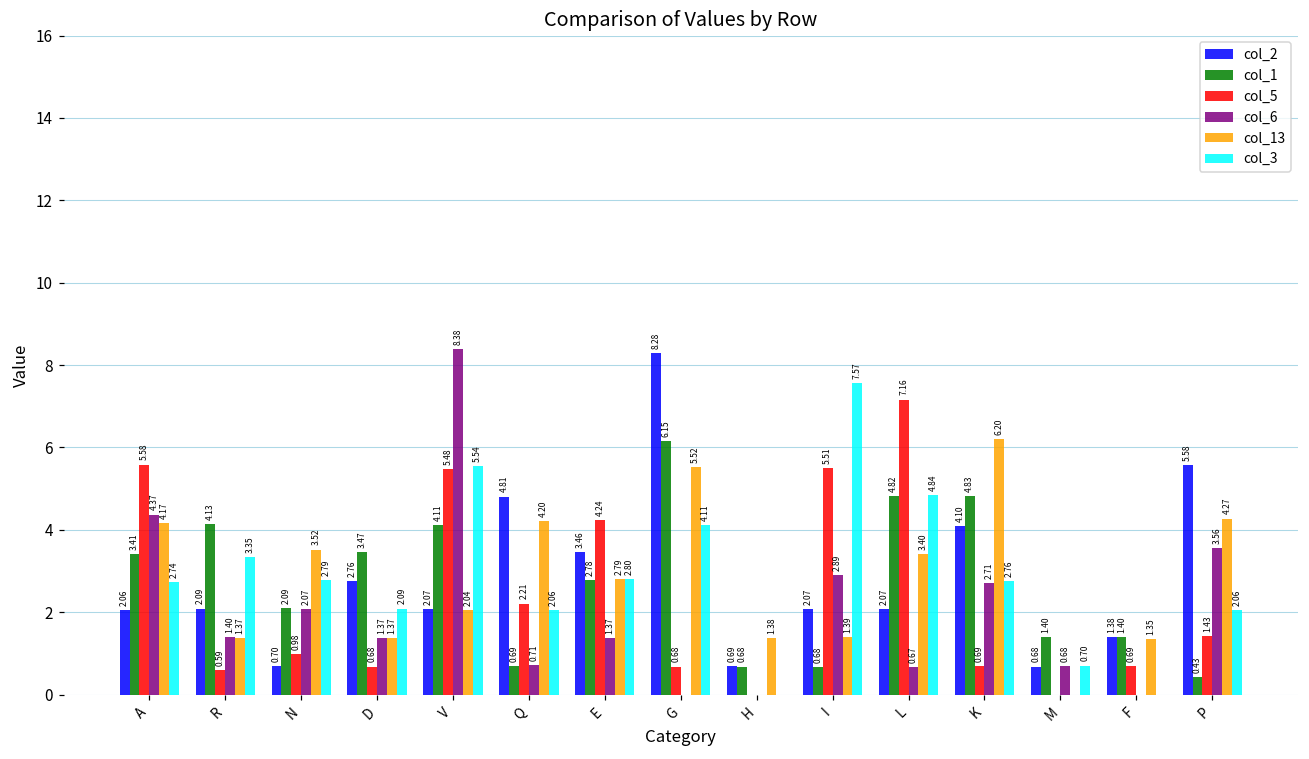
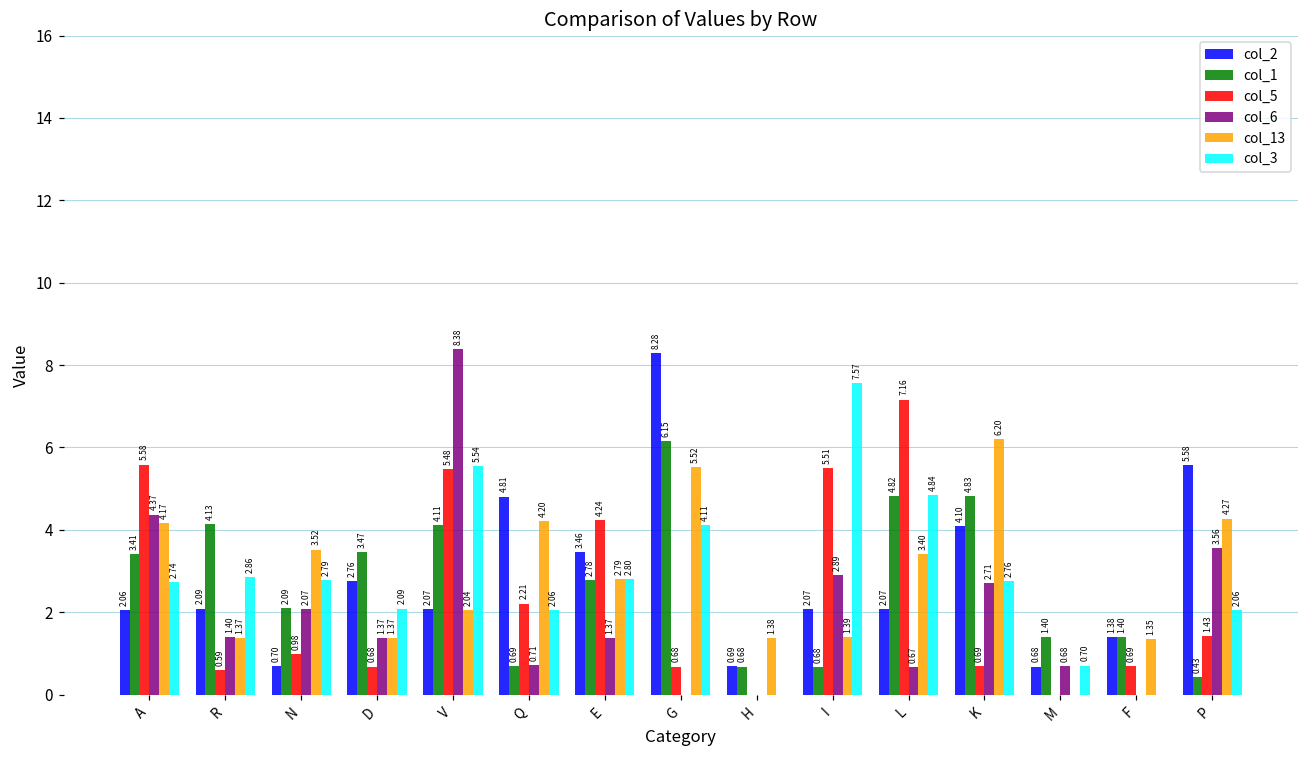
col_3, R: 3.35 -> 2.86
